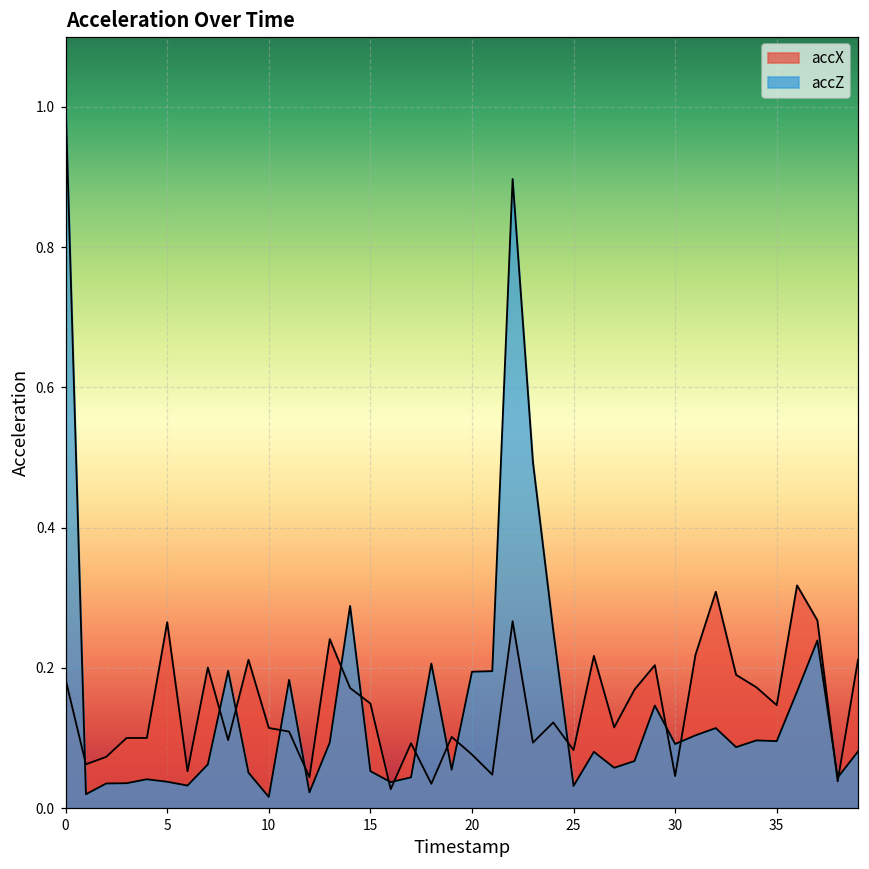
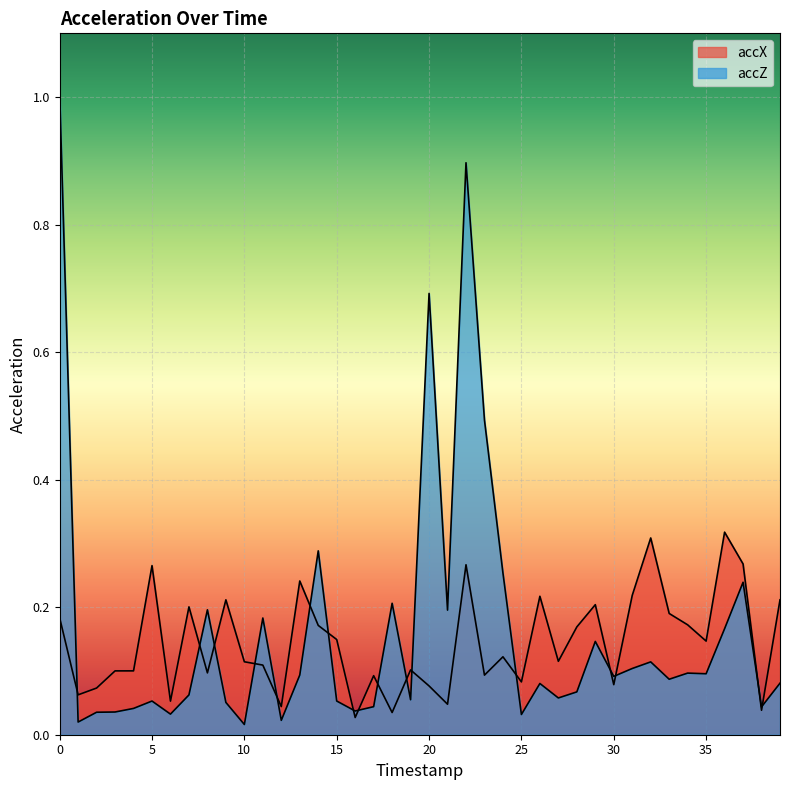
accZ, 5: 0.04 -> 0.05
accZ, 20: 0.19 -> 0.69
accX, 30: 0.05 -> 0.08
